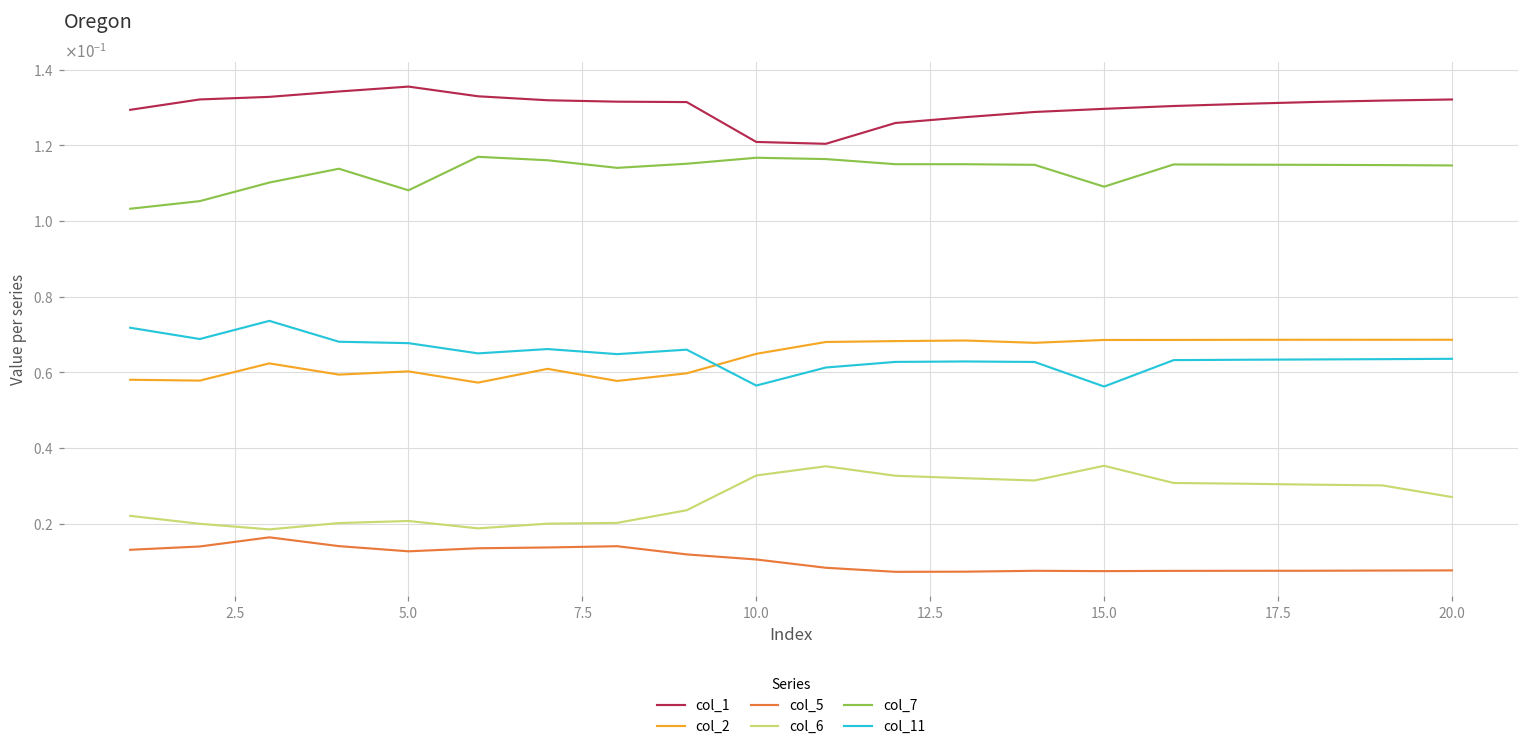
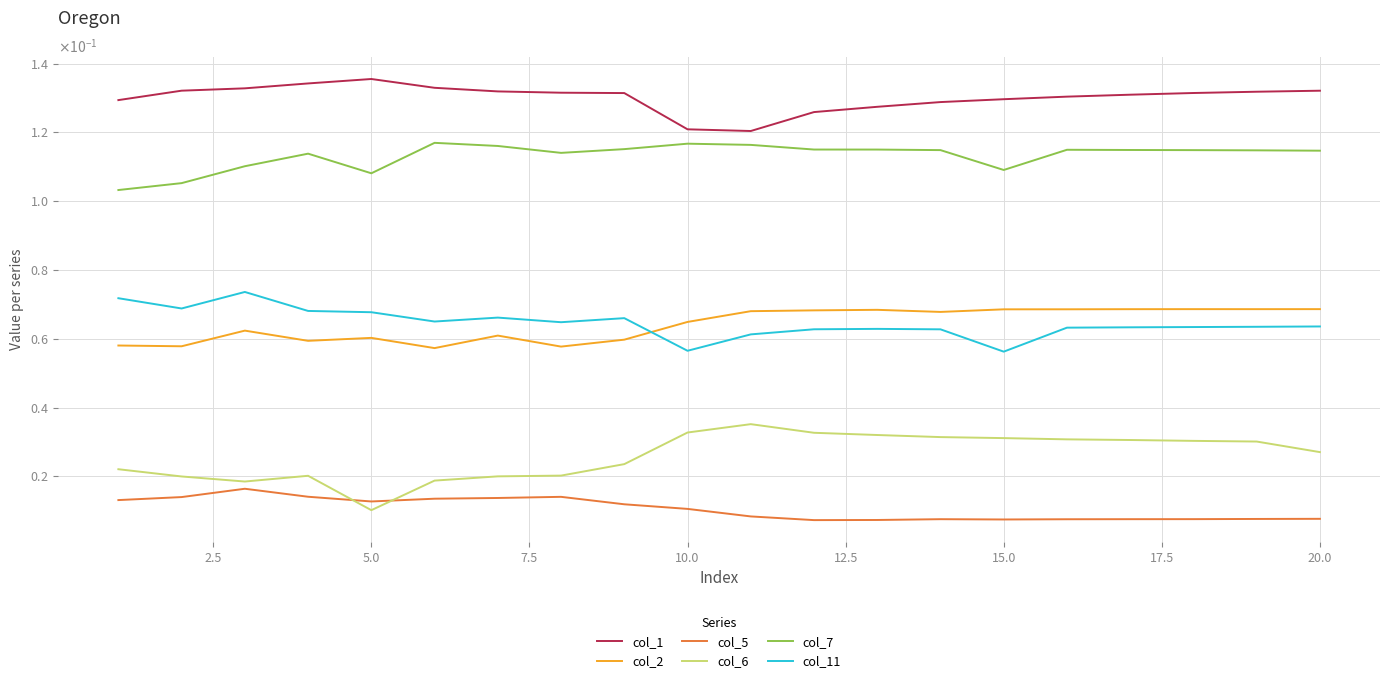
col_6, 5.0: 0.021 -> 0.010
col_6, 15.0: 0.035 -> 0.031
